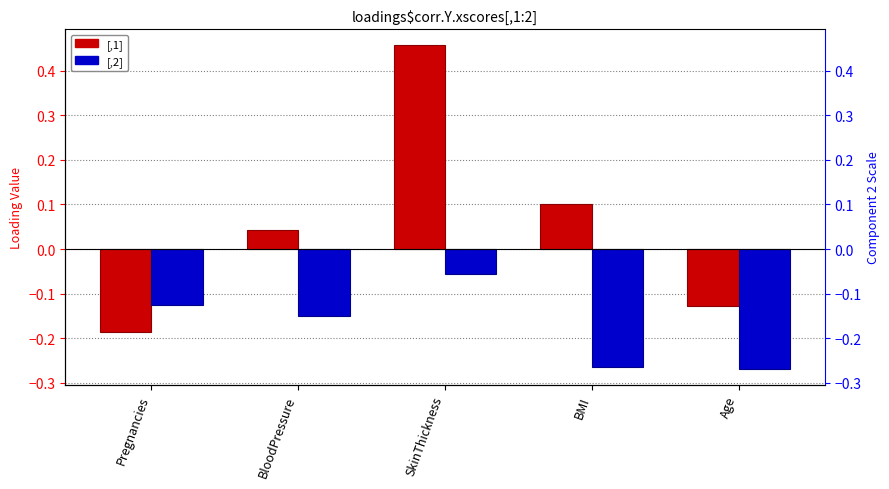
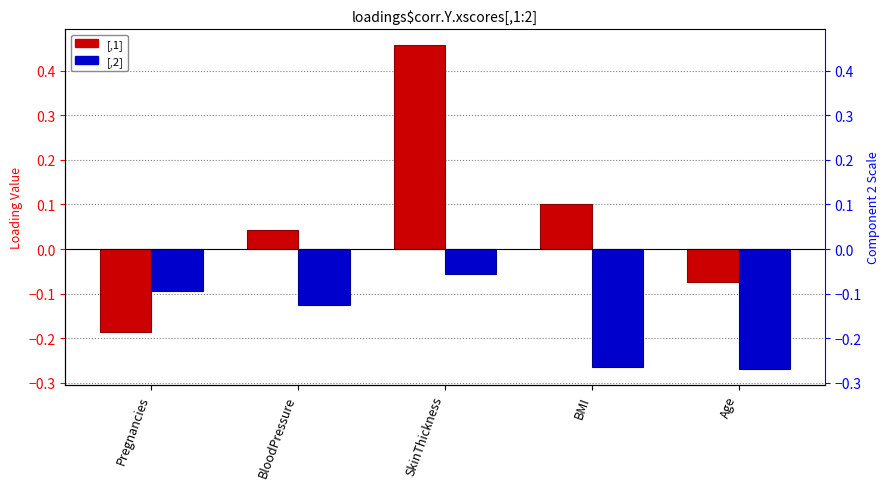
[,2], Pregnancies: -0.13 -> -0.09
[,2], BloodPressure: -0.15 -> -0.12
[,1], Age: -0.13 -> -0.07
